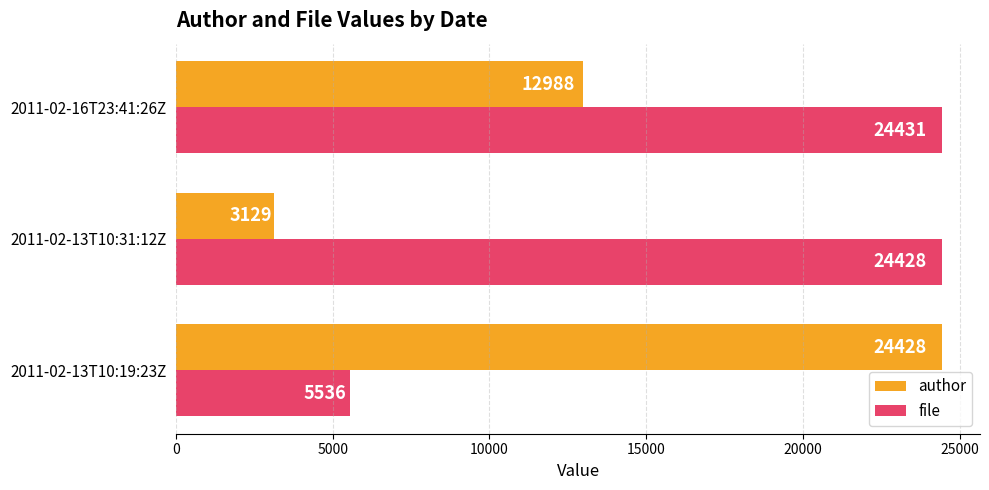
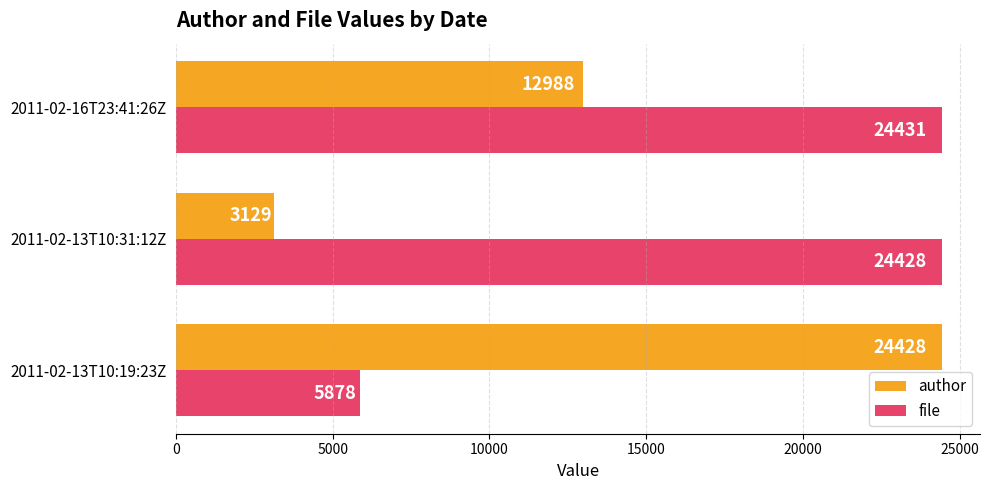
file, 2011-02-13T10:19:23Z: 5536 -> 5878
